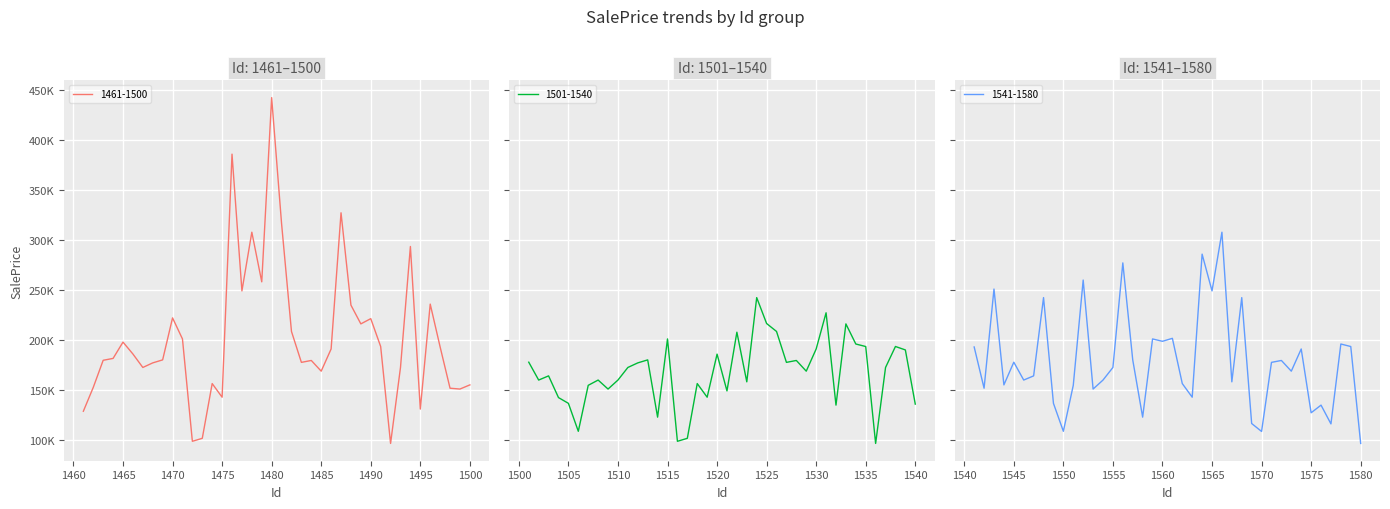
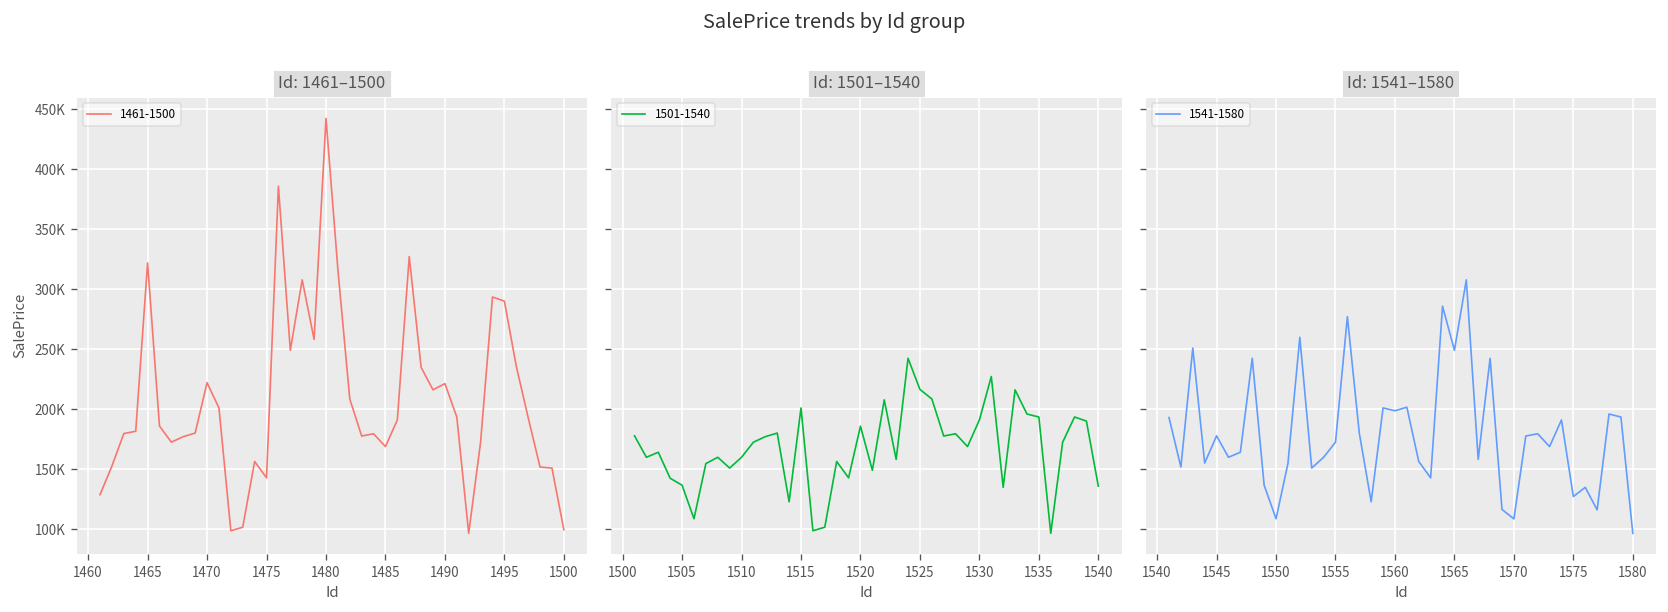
Id: 1461–1500, 1465: 200000 -> 320000
Id: 1461–1500, 1495: 130000 -> 290000
Id: 1461–1500, 1500: 160000 -> 100000
